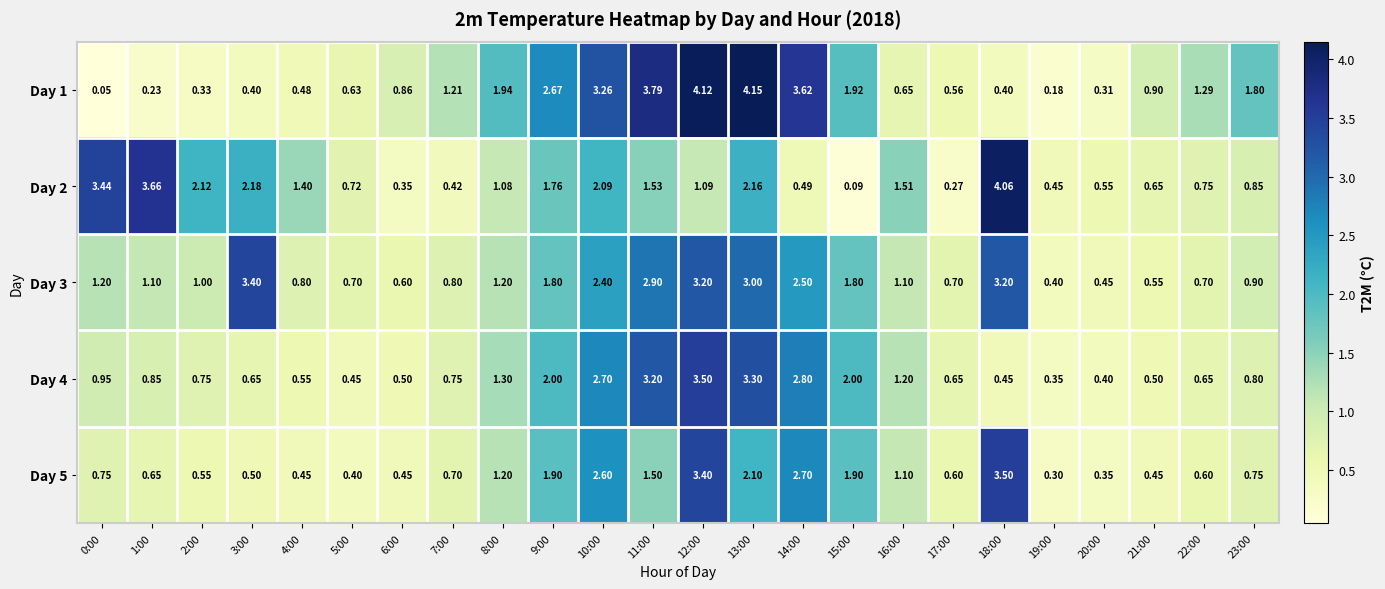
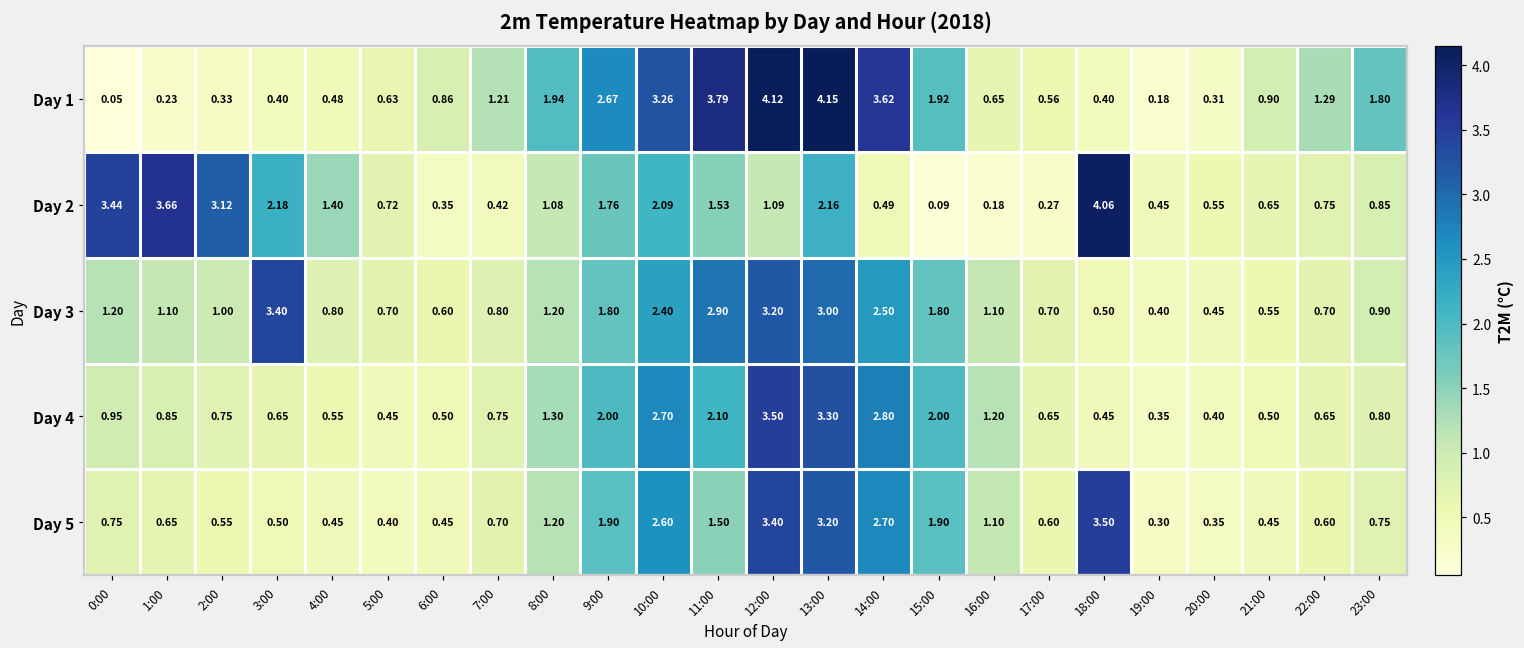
Day 2, 2:00: 2.12 -> 3.12
Day 2, 16:00: 1.51 -> 0.18
Day 3, 18:00: 3.20 -> 0.50
Day 4, 11:00: 3.20 -> 2.10
Day 5, 13:00: 2.10 -> 3.20
